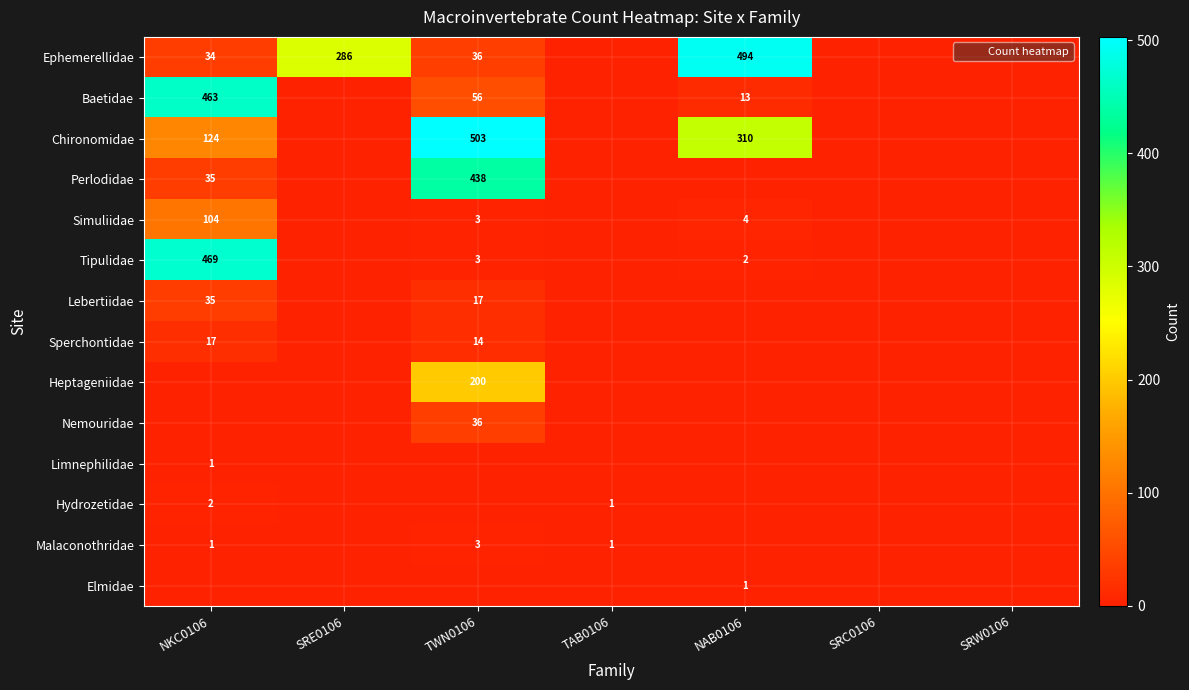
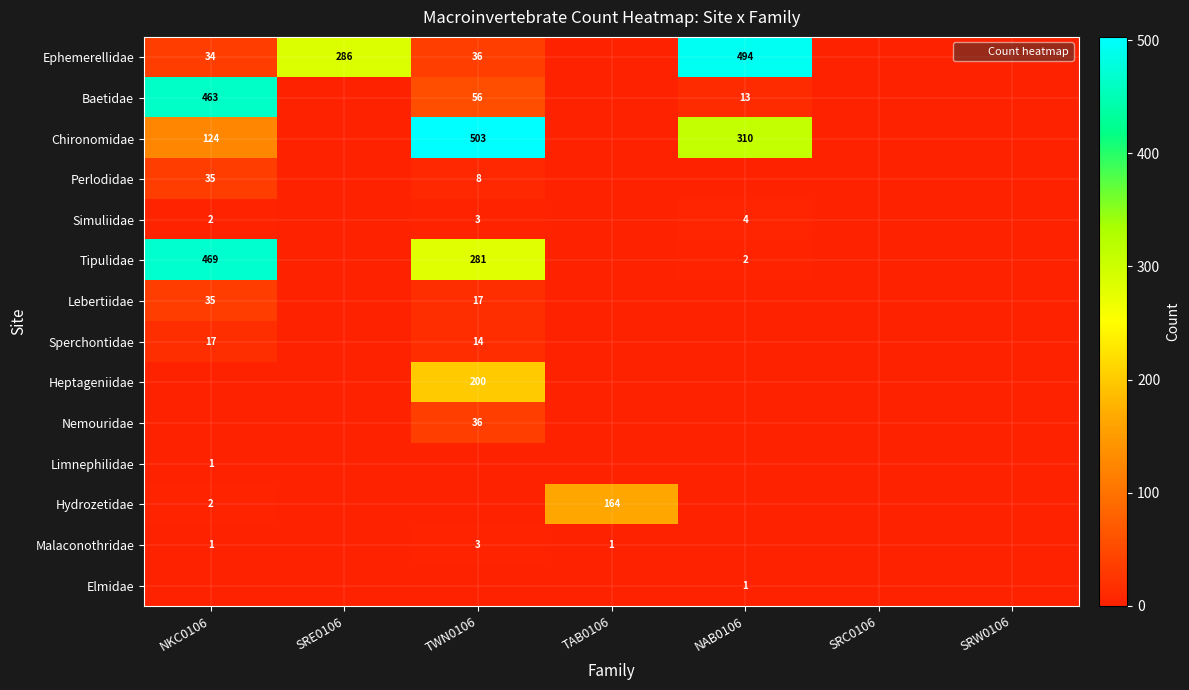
Perlodidae, TWN0106: 438 -> 8
Simuliidae, NKC0106: 104 -> 2
Tipulidae, TWN0106: 3 -> 281
Hydrozetidae, TAB0106: 1 -> 164
